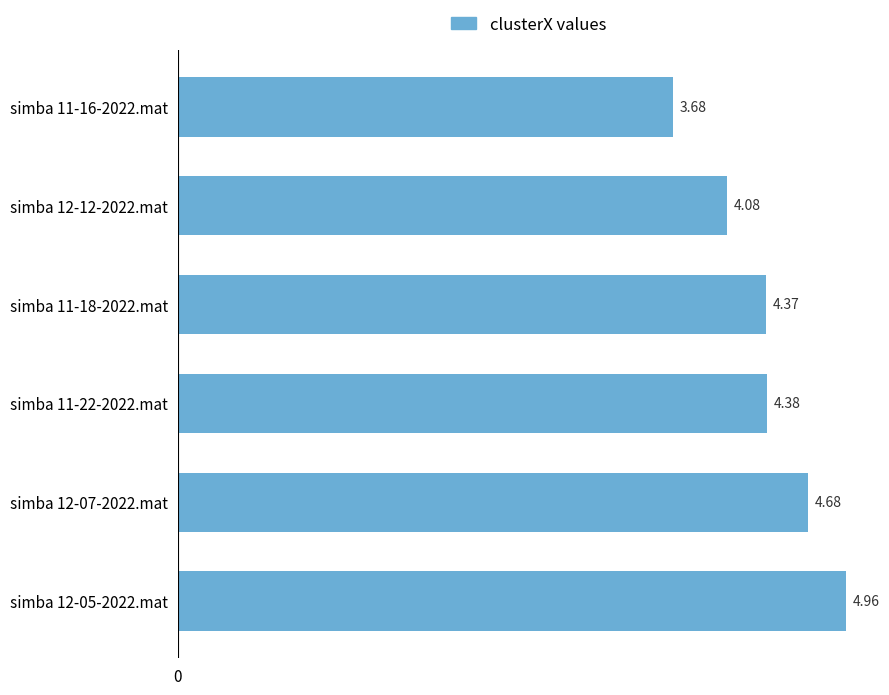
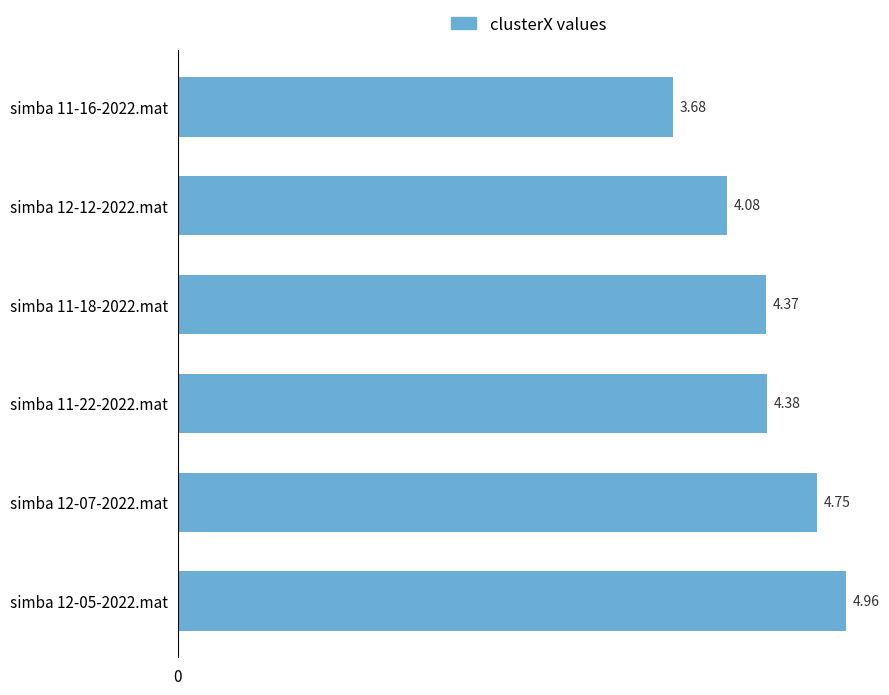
simba 12-07-2022.mat: 4.68 -> 4.75
